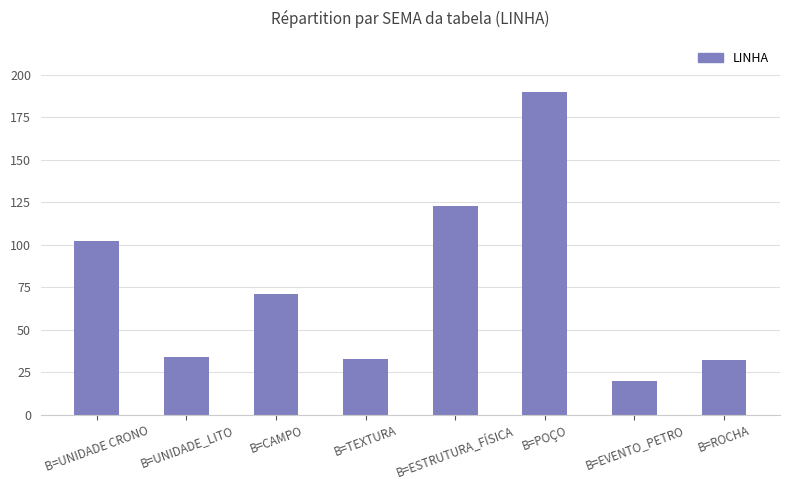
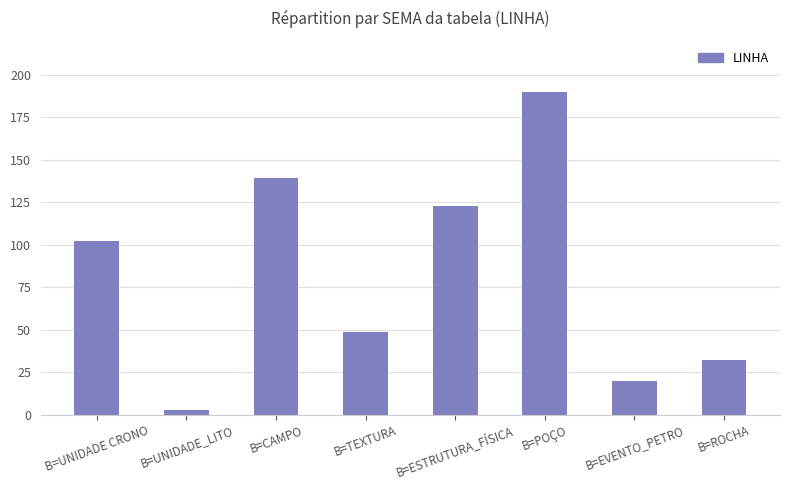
B=UNIDADE_LITO: 34 -> 3
B=CAMPO: 71 -> 139
B=TEXTURA: 33 -> 49
